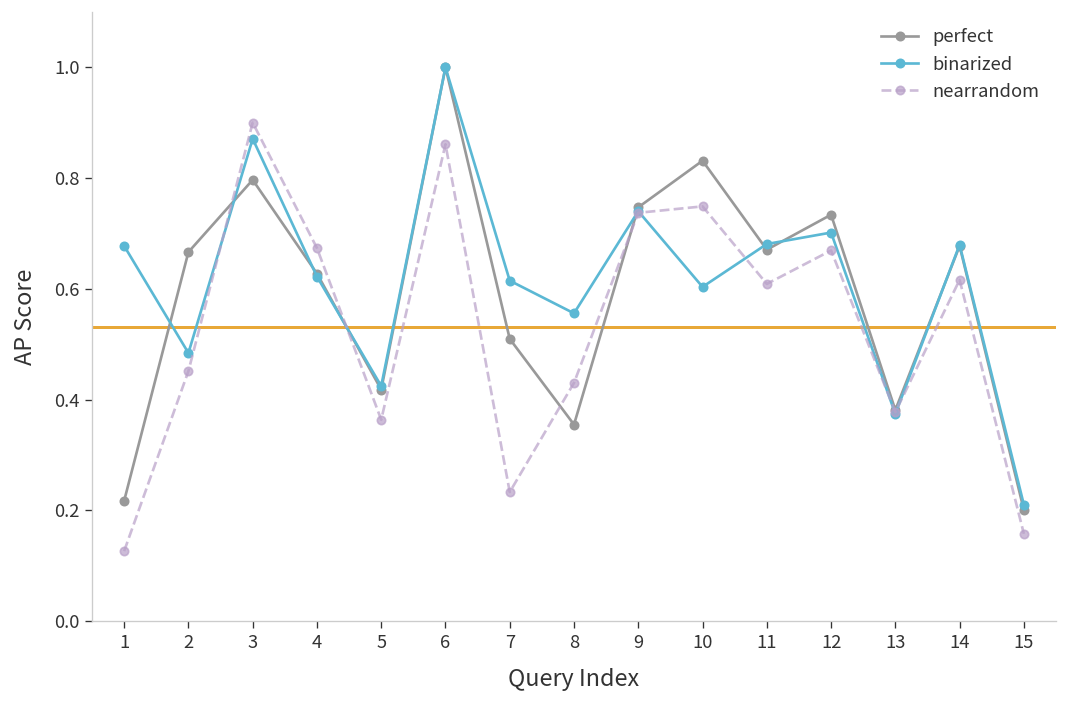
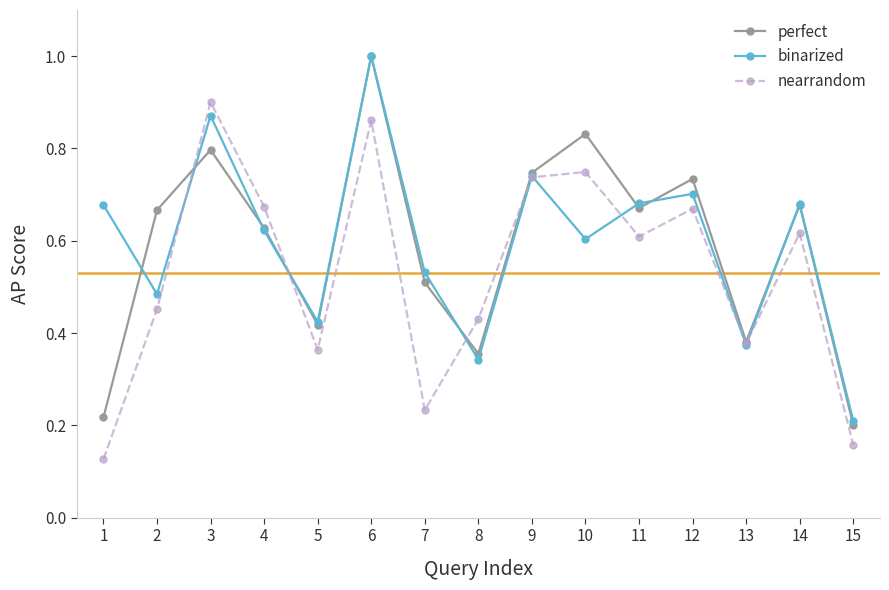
binarized, 7: 0.61 -> 0.53
binarized, 8: 0.56 -> 0.34
